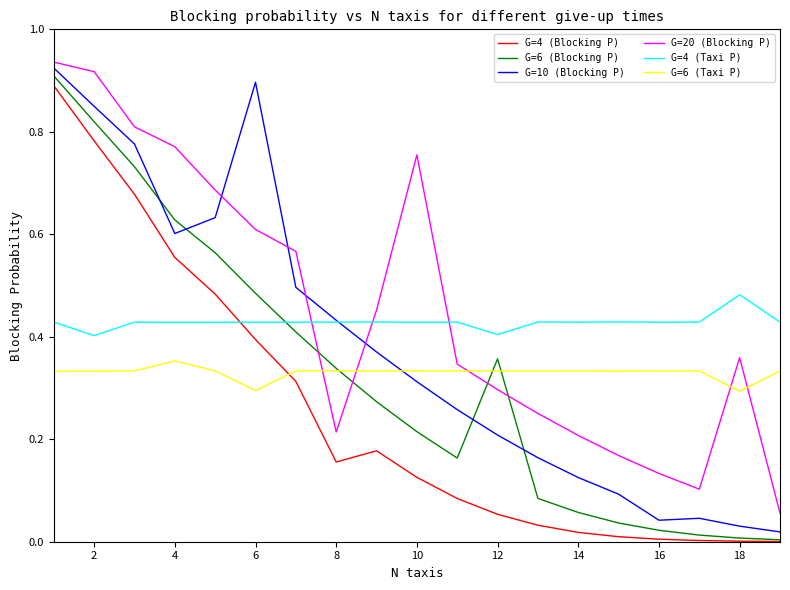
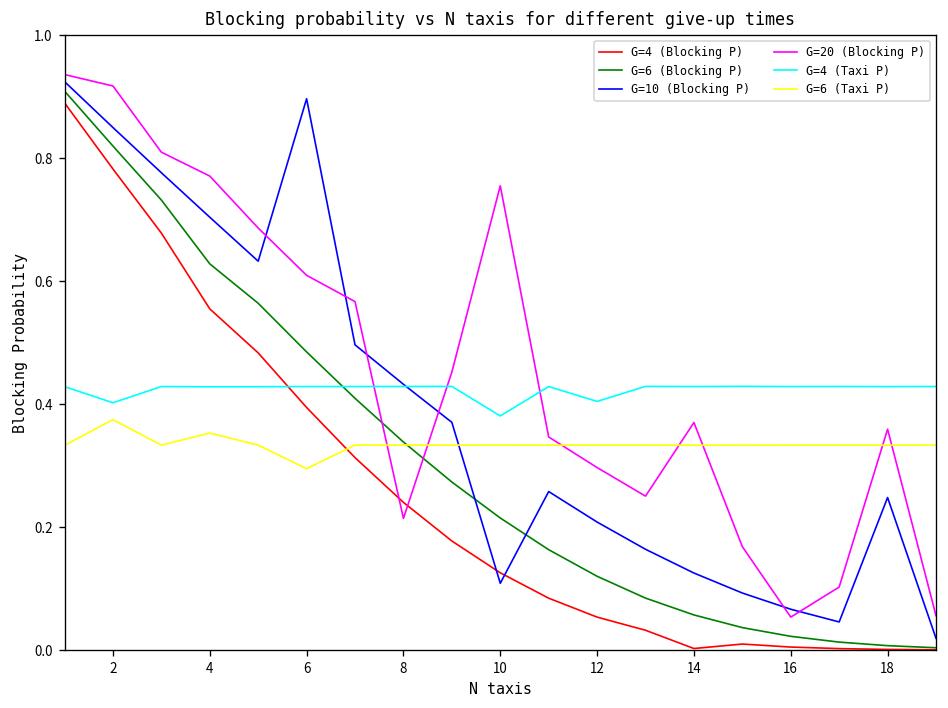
G=6 (Taxi P), 2: 0.33 -> 0.37
G=10 (Blocking P), 4: 0.60 -> 0.70
G=4 (Blocking P), 8: 0.16 -> 0.24
G=10 (Blocking P), 10: 0.31 -> 0.11
G=4 (Taxi P), 10: 0.43 -> 0.38
G=6 (Blocking P), 12: 0.36 -> 0.12
G=4 (Blocking P), 14: 0.02 -> 0.00
G=20 (Blocking P), 14: 0.21 -> 0.37
G=10 (Blocking P), 16: 0.04 -> 0.07
G=20 (Blocking P), 16: 0.13 -> 0.05
G=10 (Blocking P), 18: 0.03 -> 0.25
G=4 (Taxi P), 18: 0.48 -> 0.43
G=6 (Taxi P), 18: 0.29 -> 0.33
